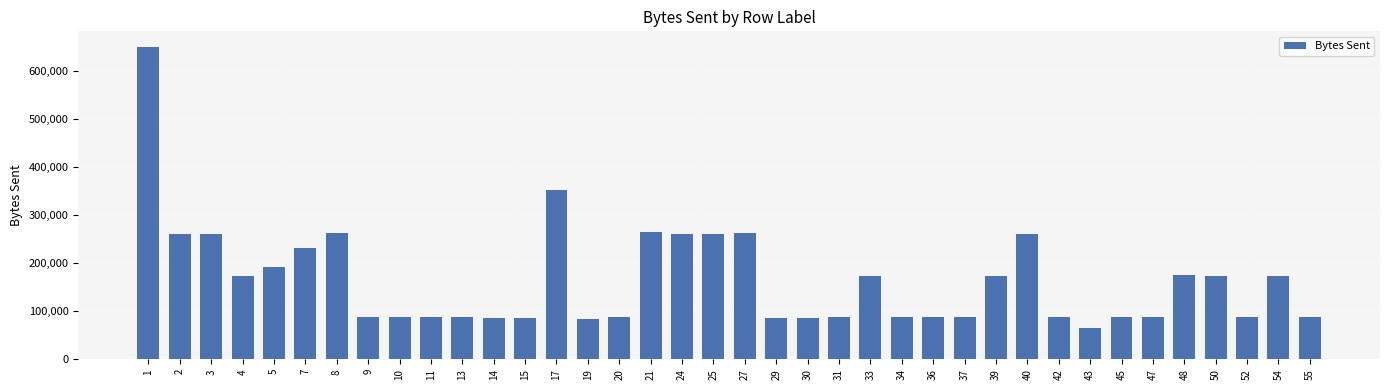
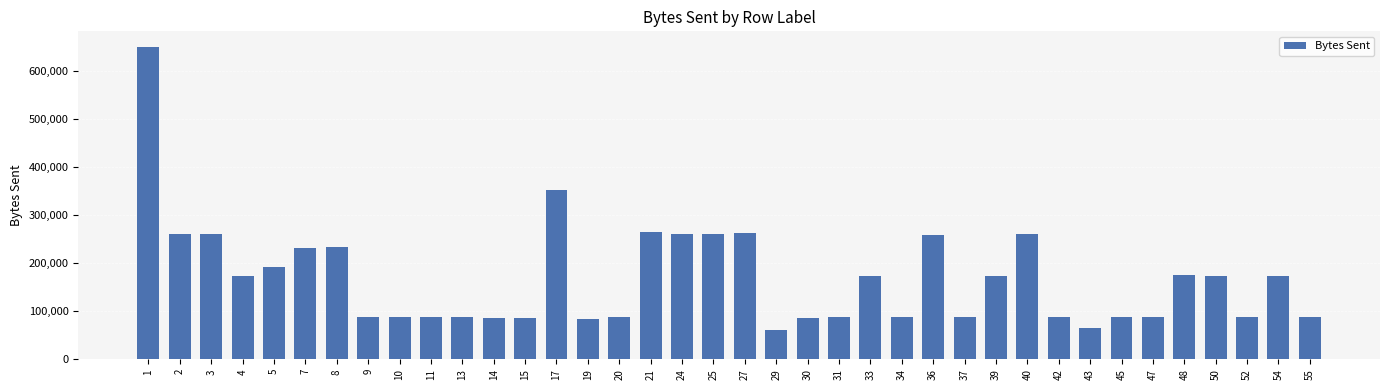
8: 260,000 -> 230,000
29: 90,000 -> 60,000
36: 90,000 -> 260,000
